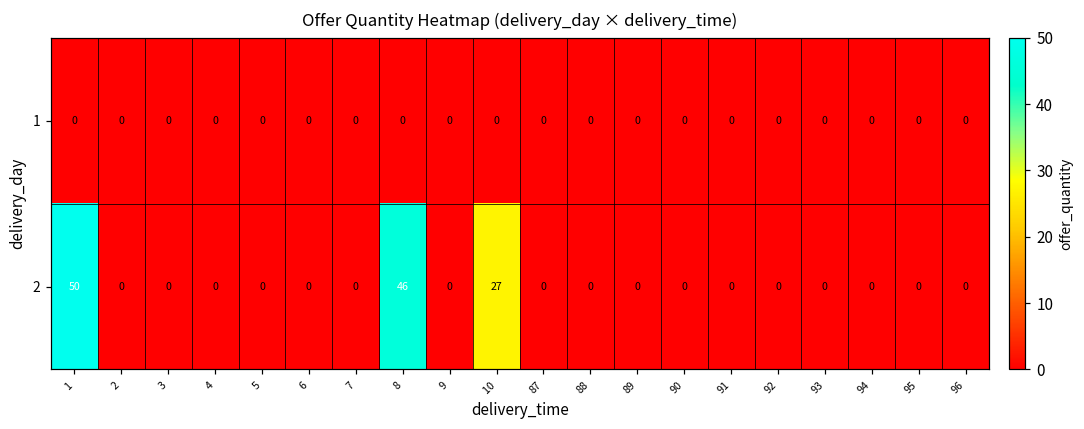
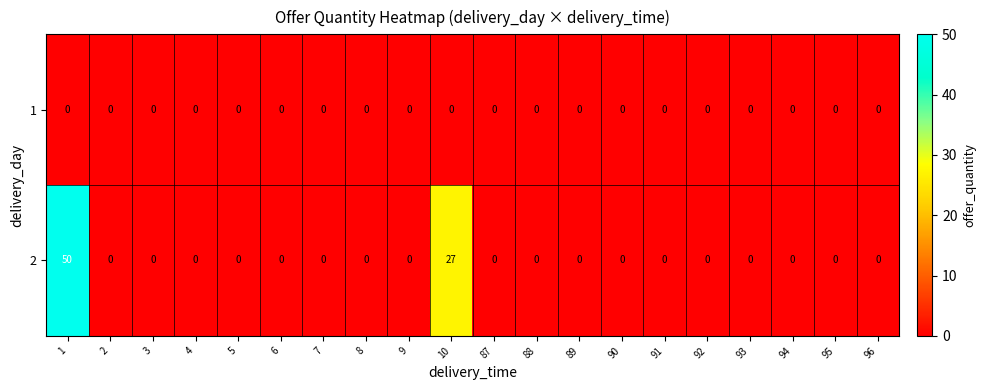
2, 8: 46 -> 0
